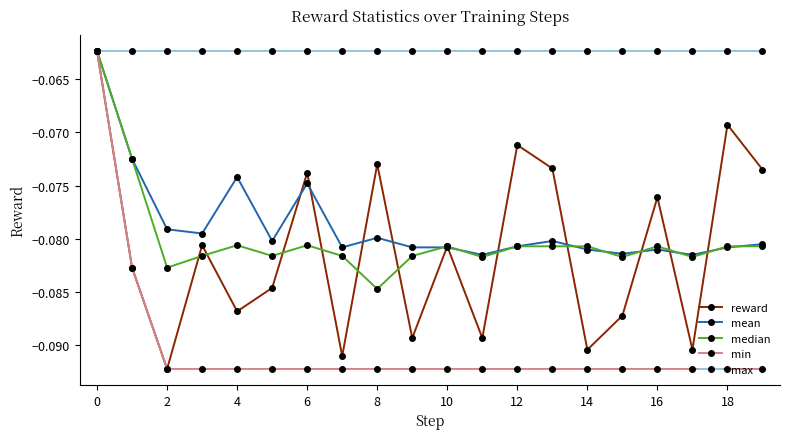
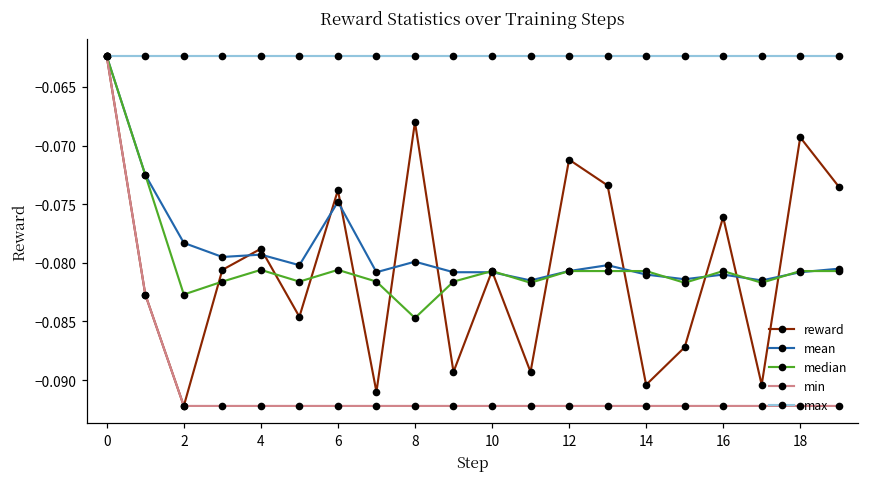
mean, 2: -0.0791 -> -0.0783
reward, 4: -0.0868 -> -0.0788
mean, 4: -0.0742 -> -0.0793
reward, 8: -0.073 -> -0.068
